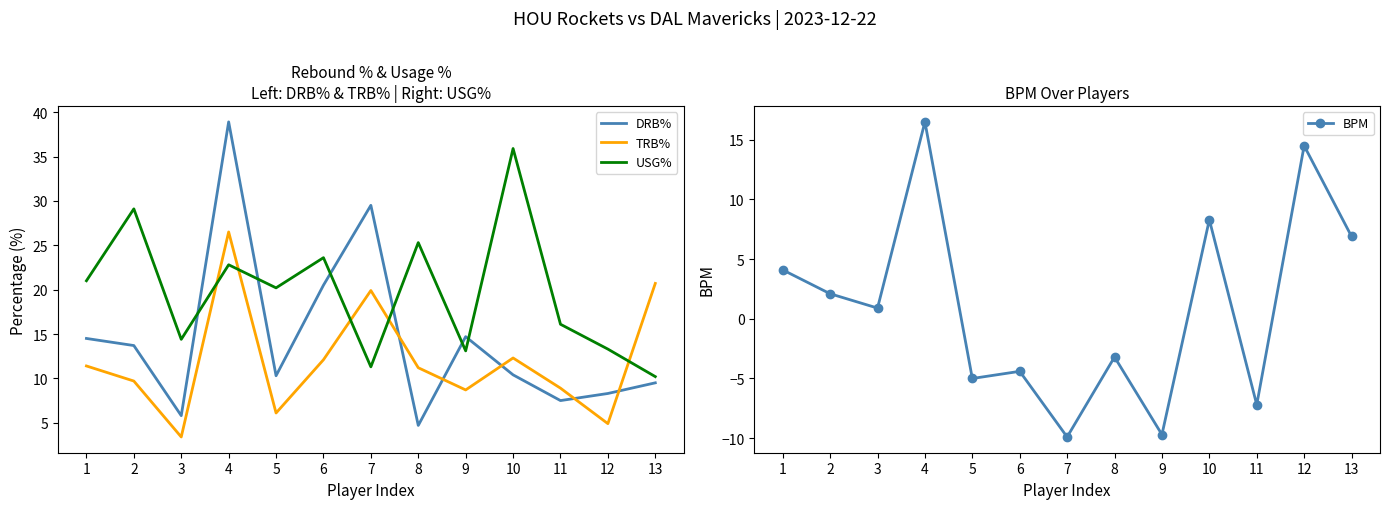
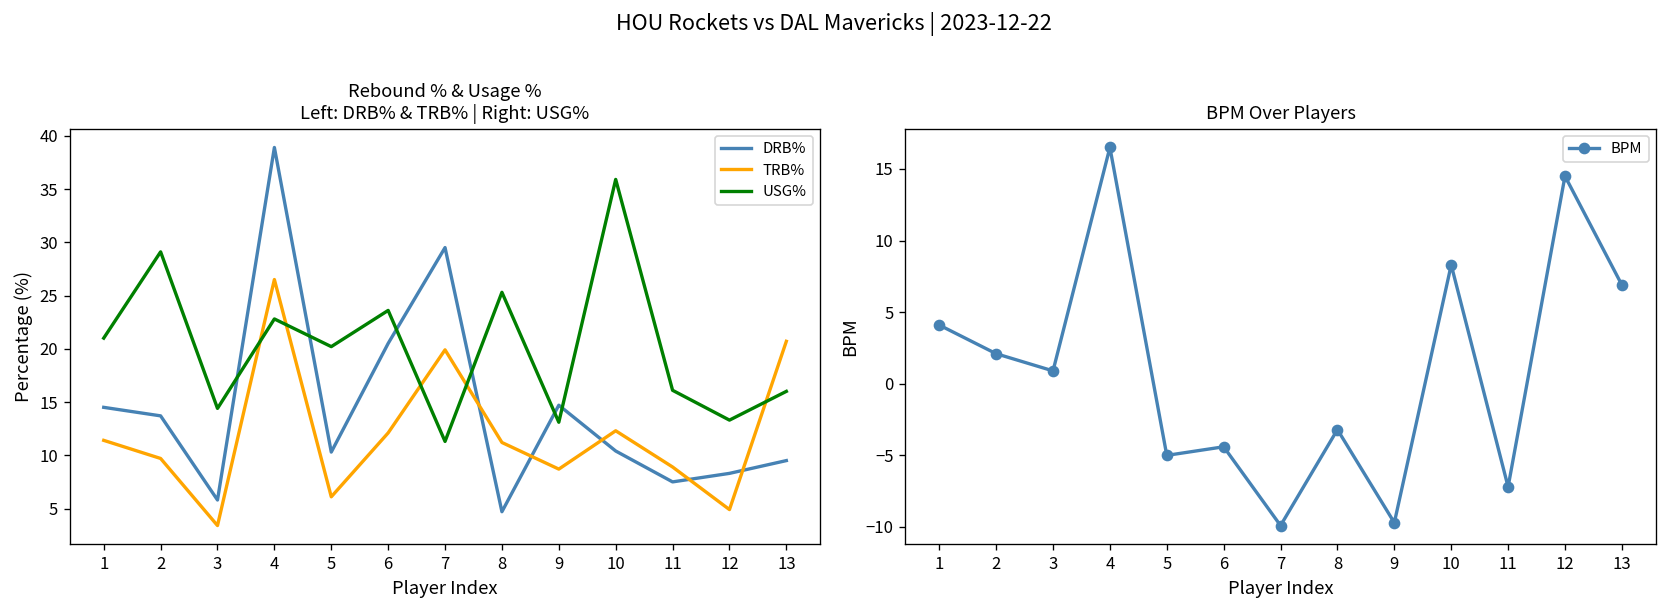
Rebound % & Usage % Left: DRB% & TRB% | Right: USG%, USG%, 13: 10 -> 16
